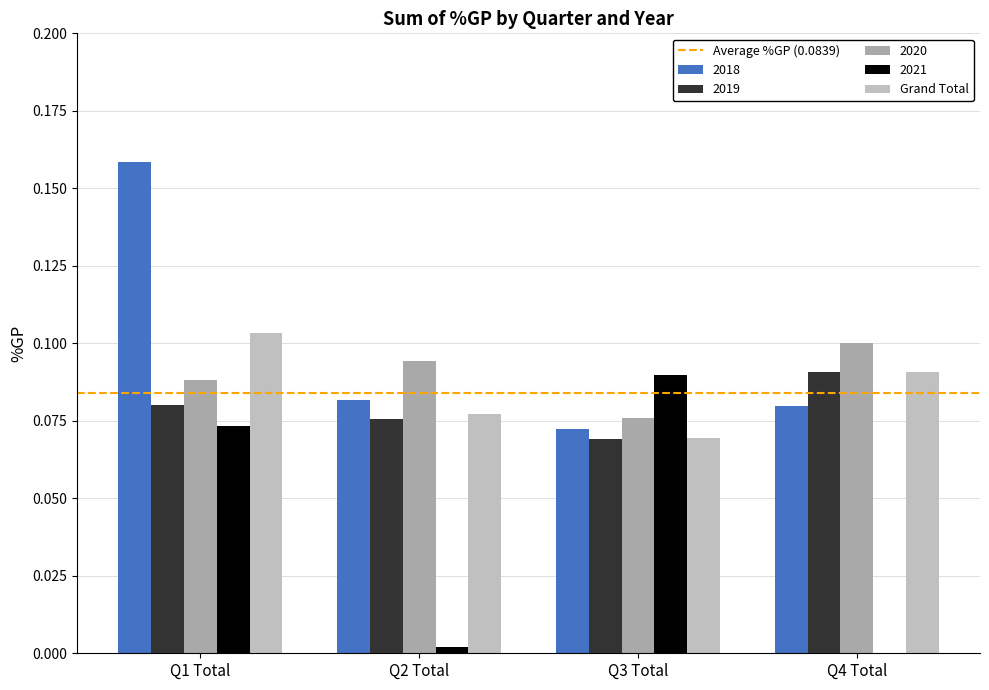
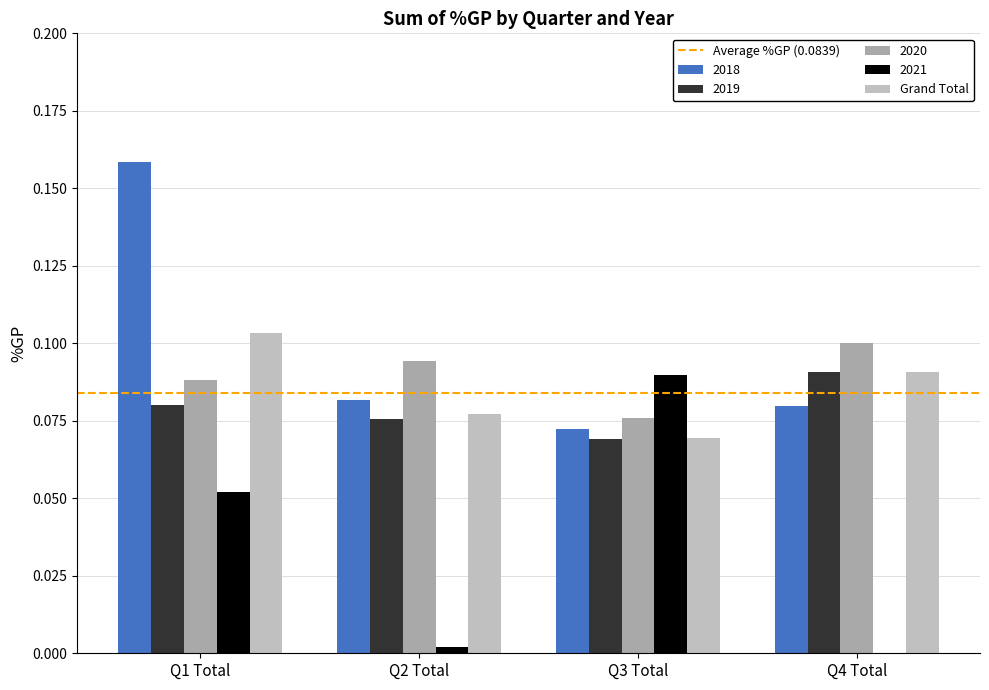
2021, Q1 Total: 0.073 -> 0.052
